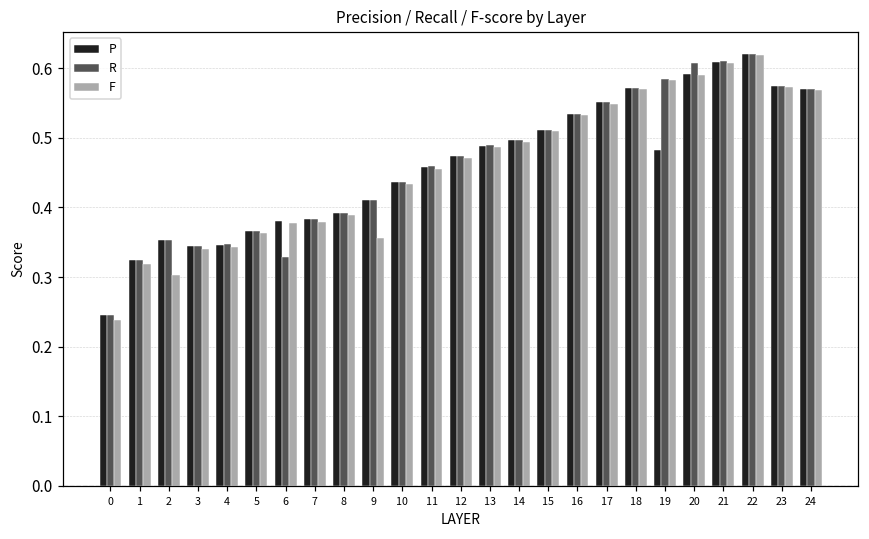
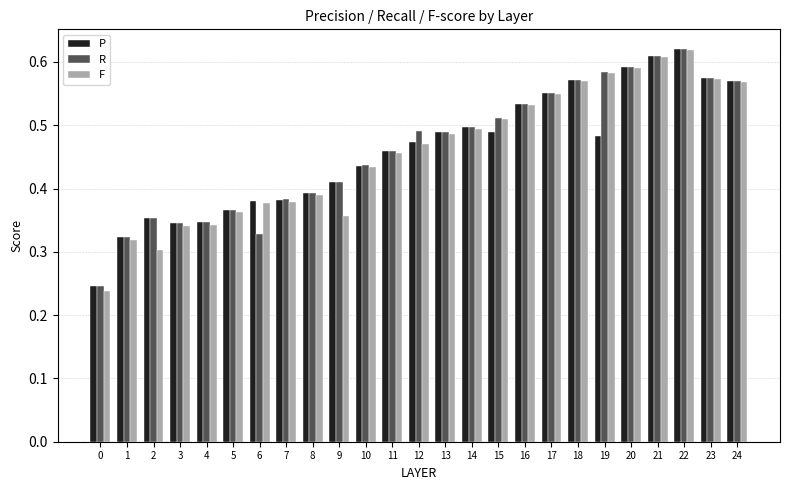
R, 12: 0.47 -> 0.49
P, 15: 0.51 -> 0.49
R, 20: 0.61 -> 0.59
